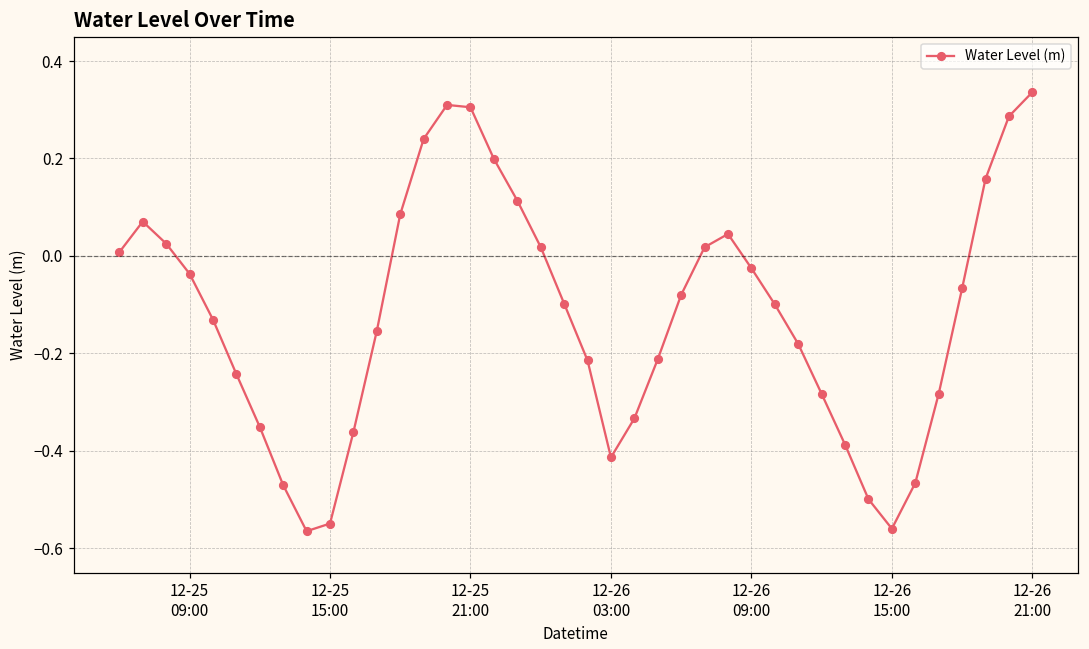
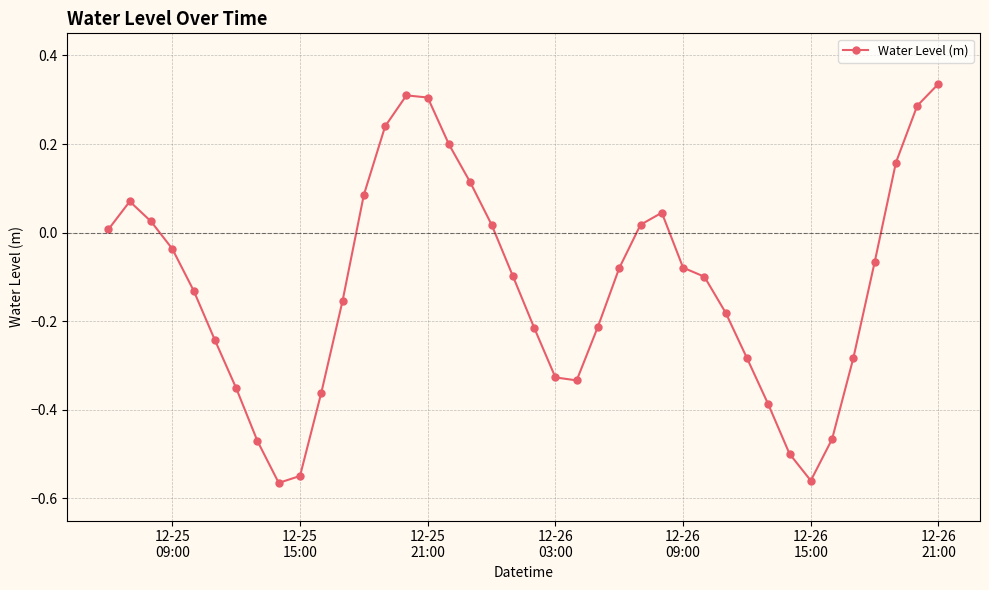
12-26 03:00: -0.41 -> -0.33
12-26 09:00: -0.03 -> -0.08
